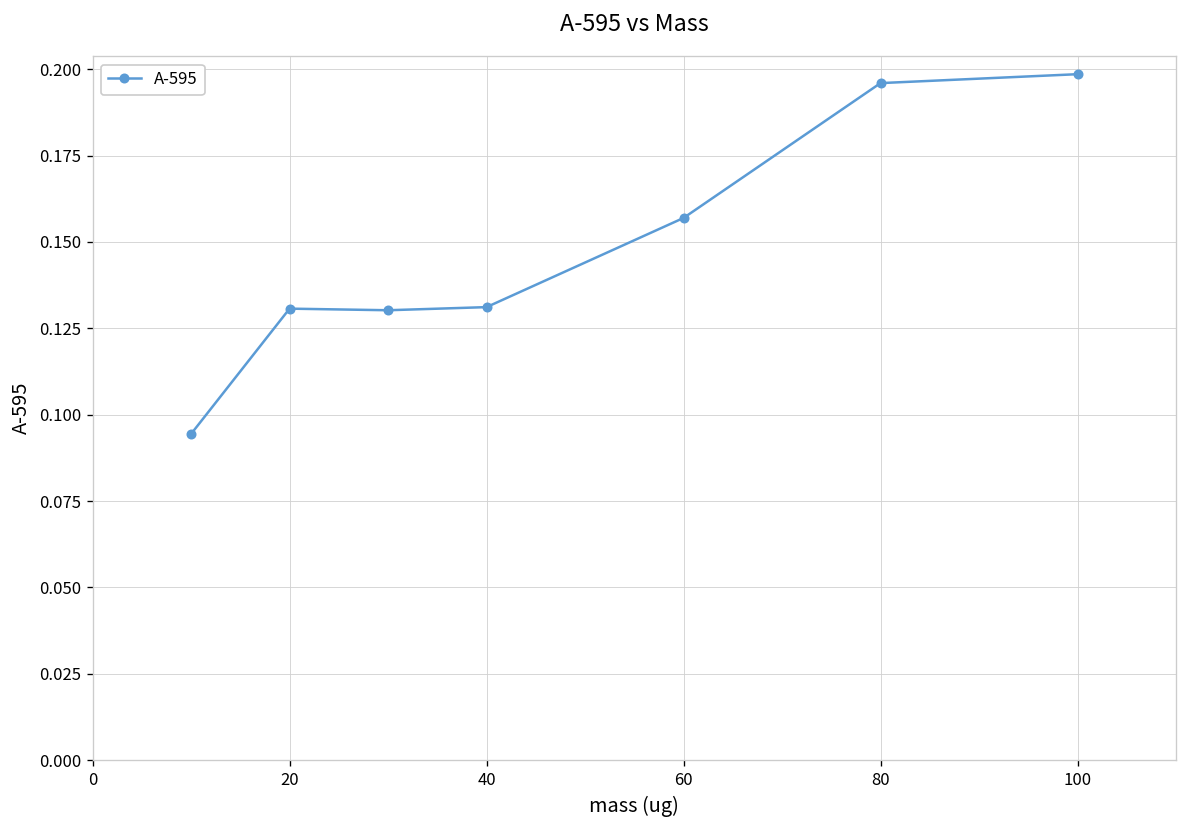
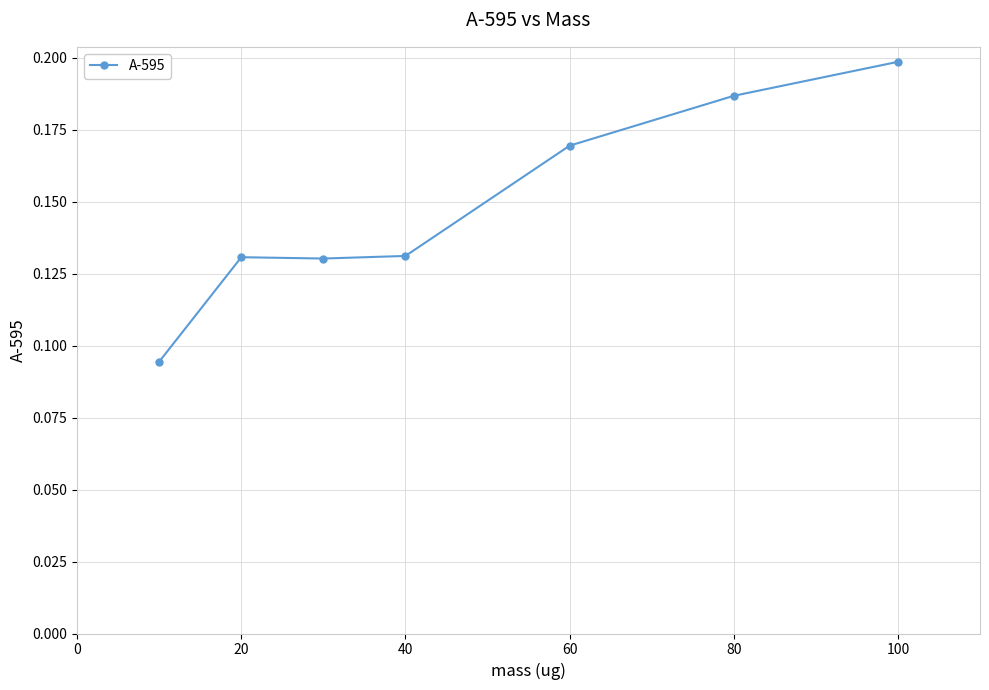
60: 0.157 -> 0.169
80: 0.196 -> 0.187
